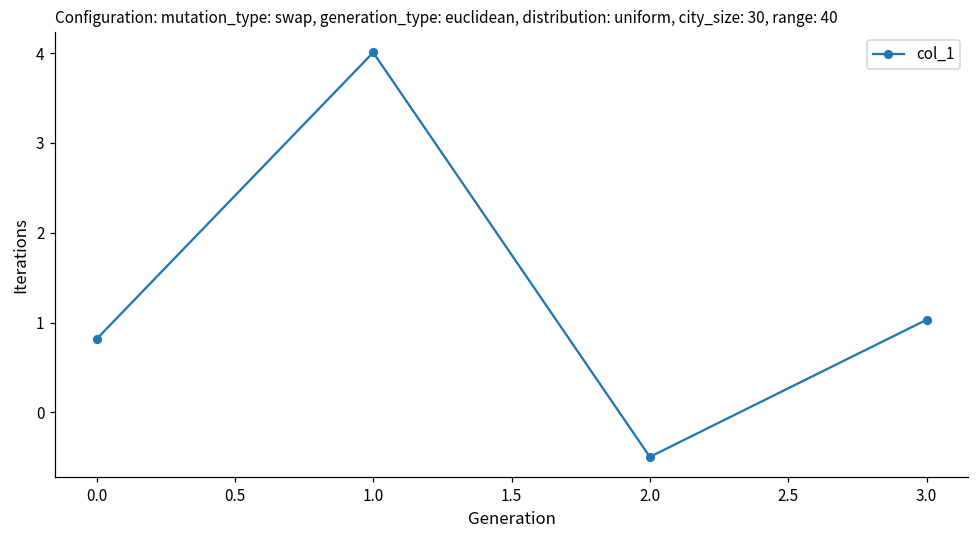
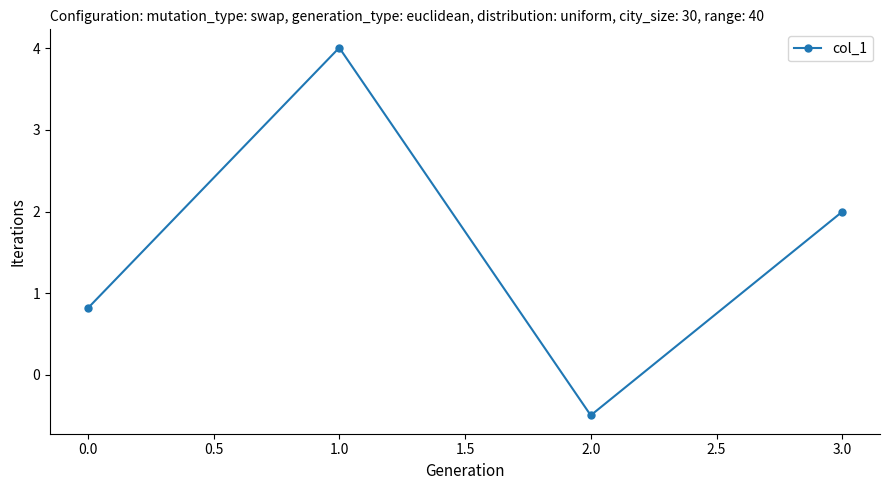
3.0: 1.0 -> 2.0
